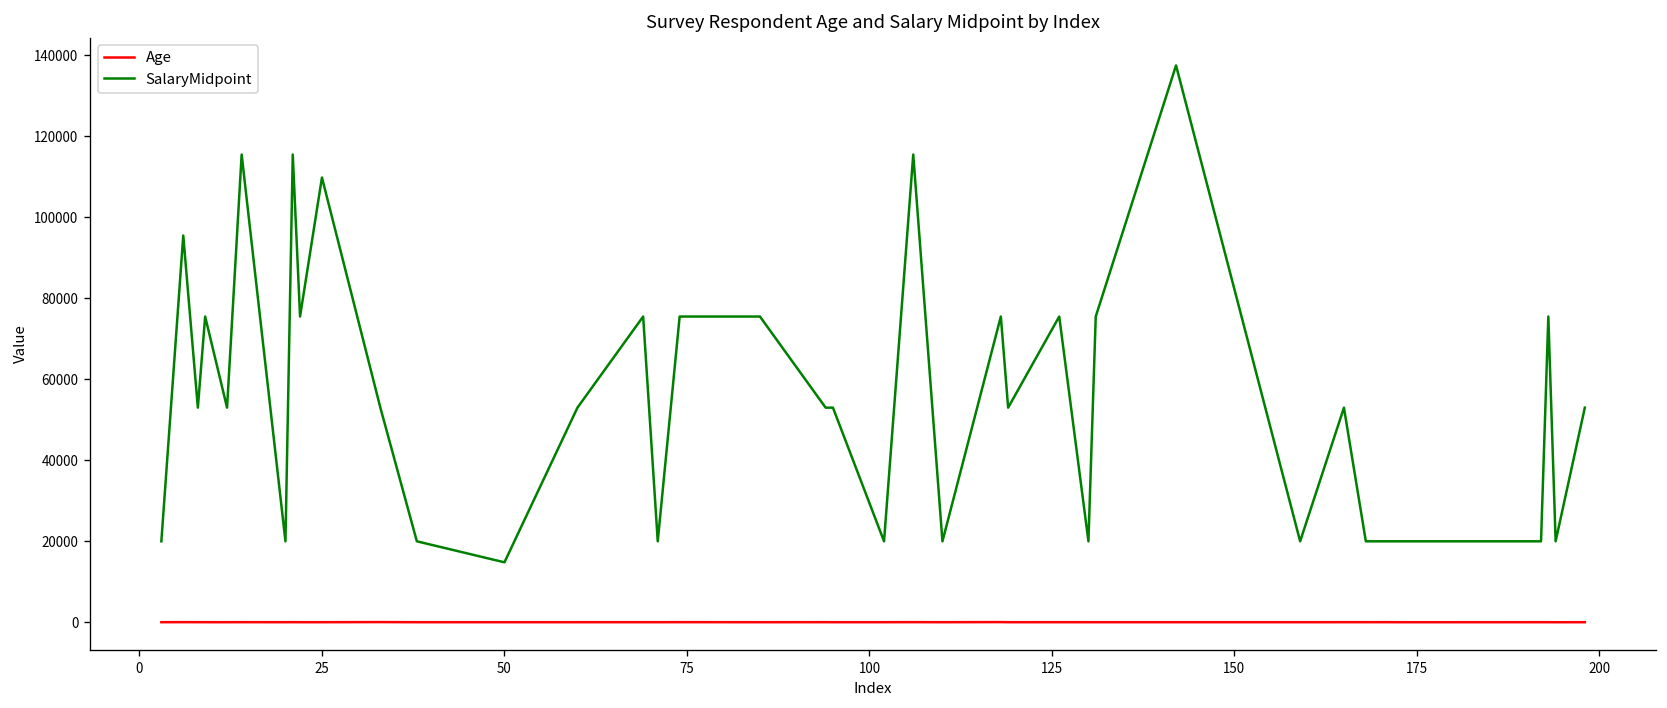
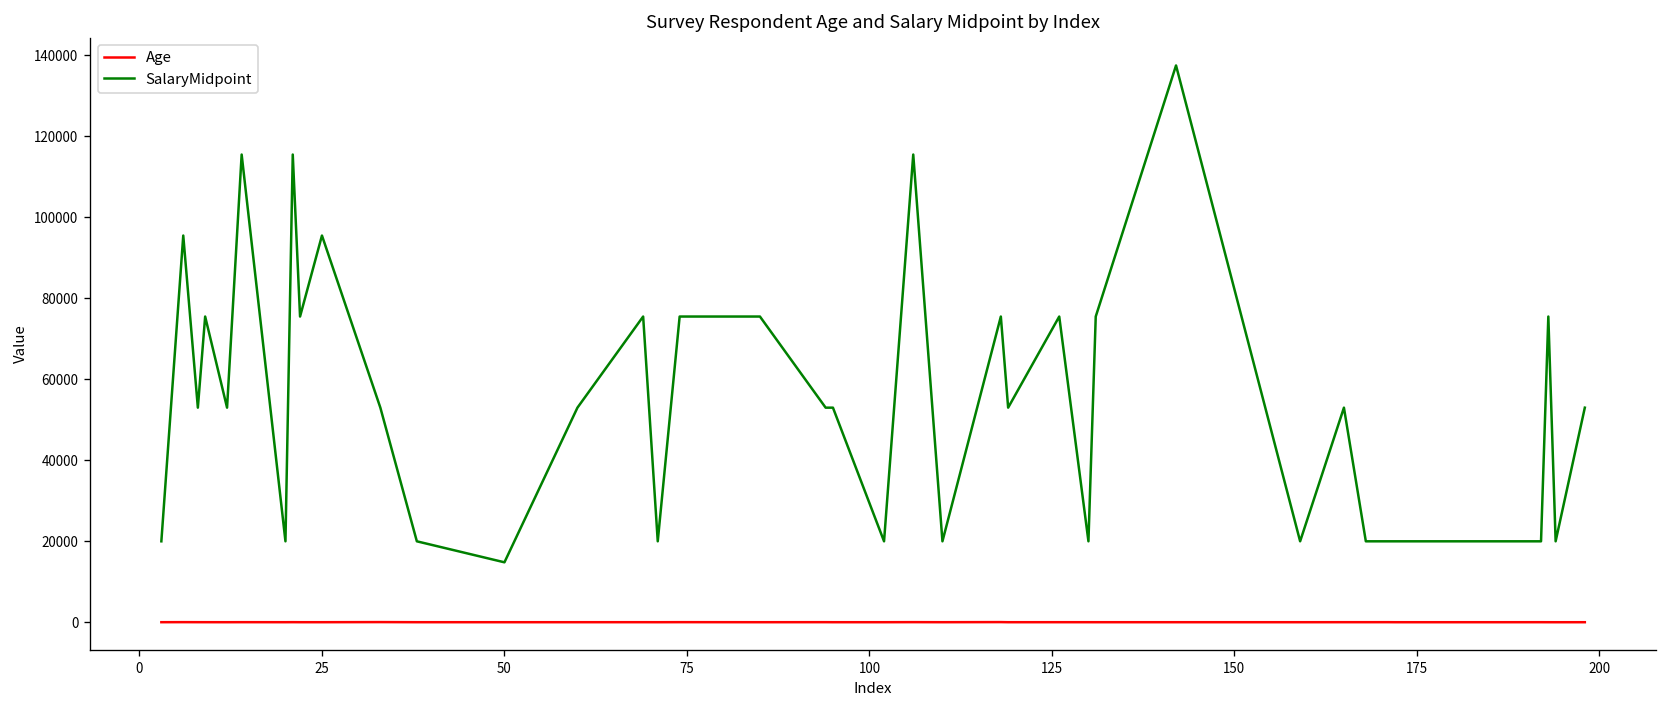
SalaryMidpoint, 25: 110000 -> 96000
